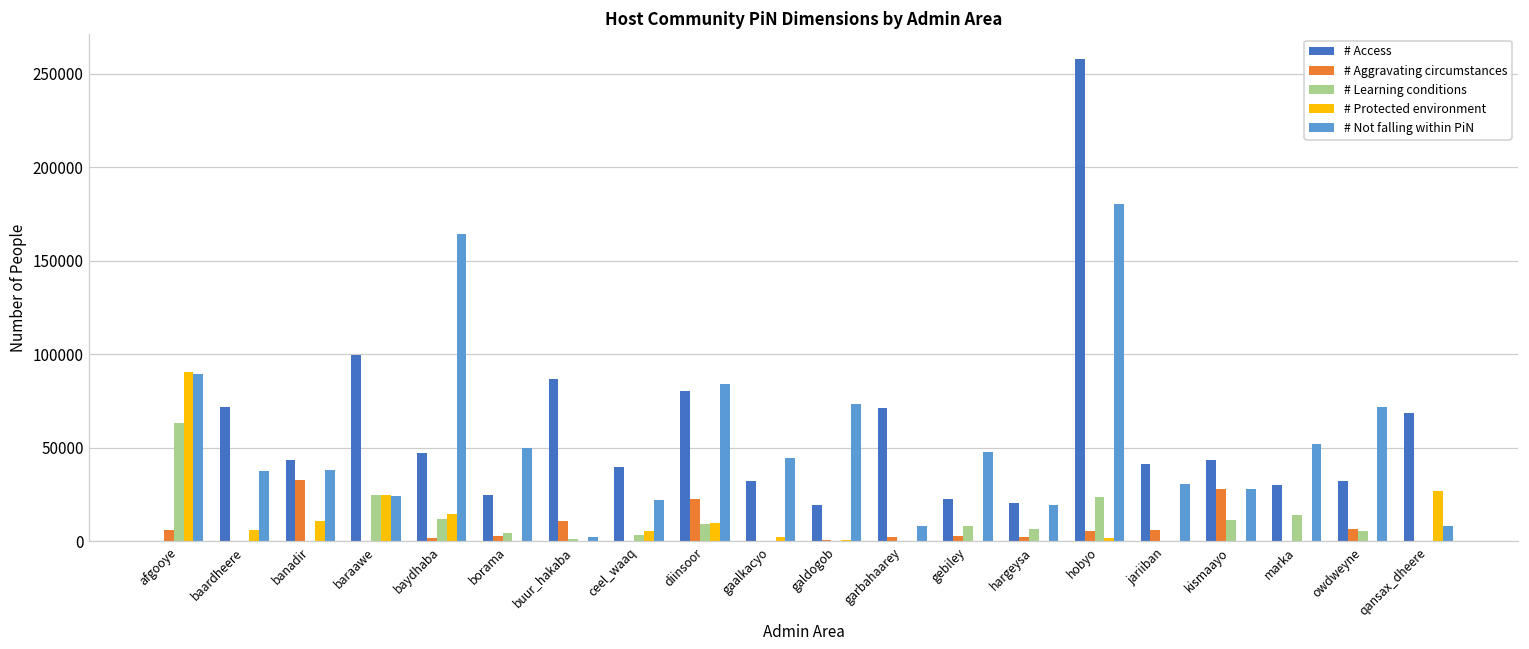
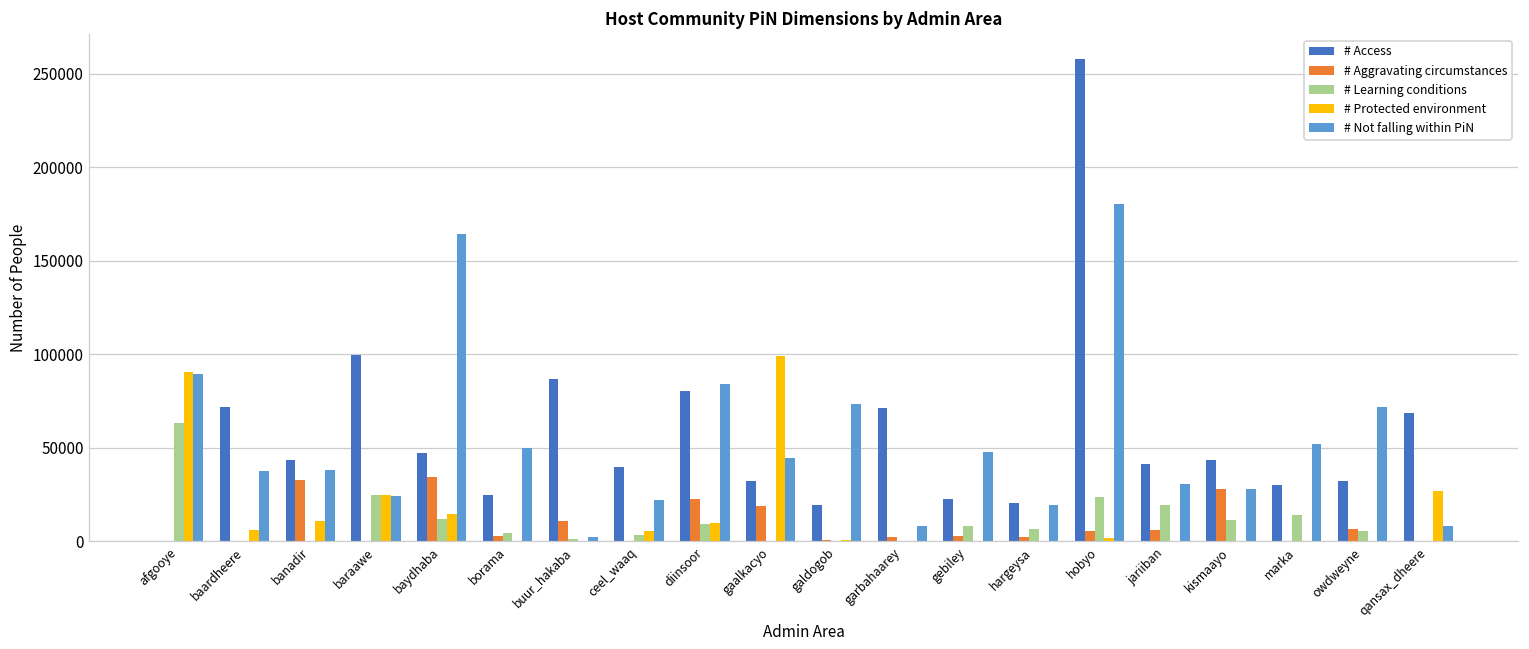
# Aggravating circumstances, afgooye: 6000 -> 0
# Aggravating circumstances, baydhaba: 2000 -> 35000
# Aggravating circumstances, gaalkacyo: 0 -> 19000
# Protected environment, gaalkacyo: 2000 -> 99000
# Learning conditions, jariiban: 0 -> 19000
